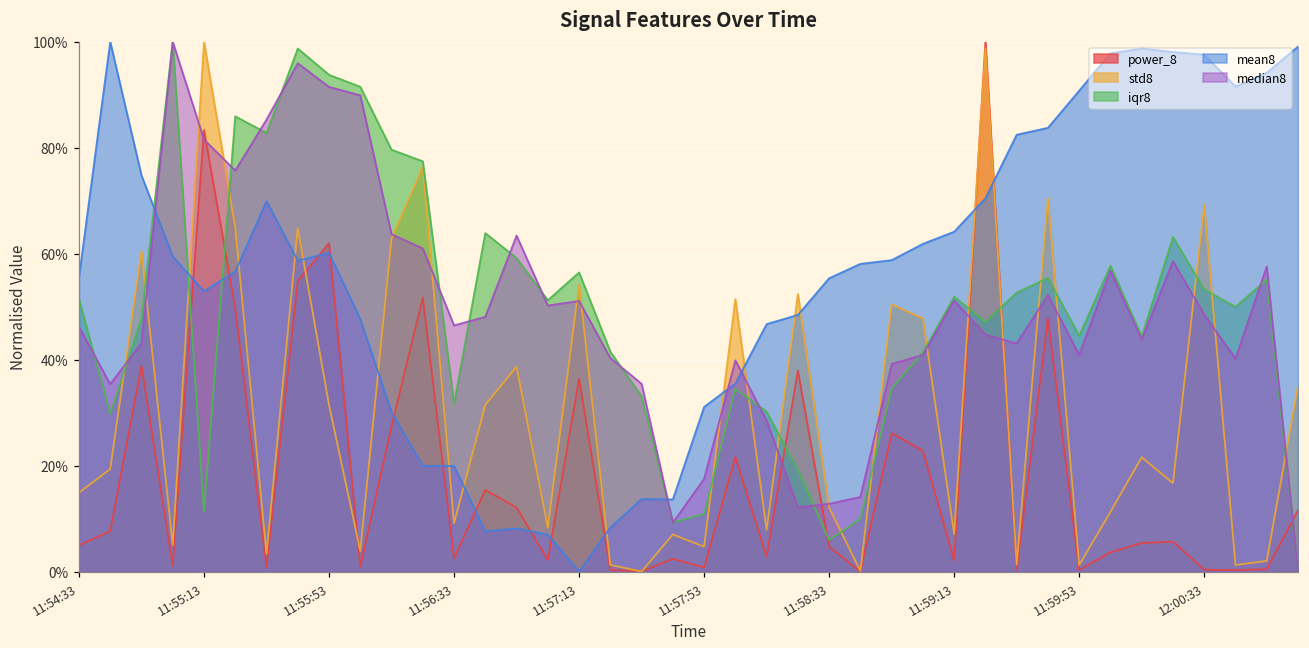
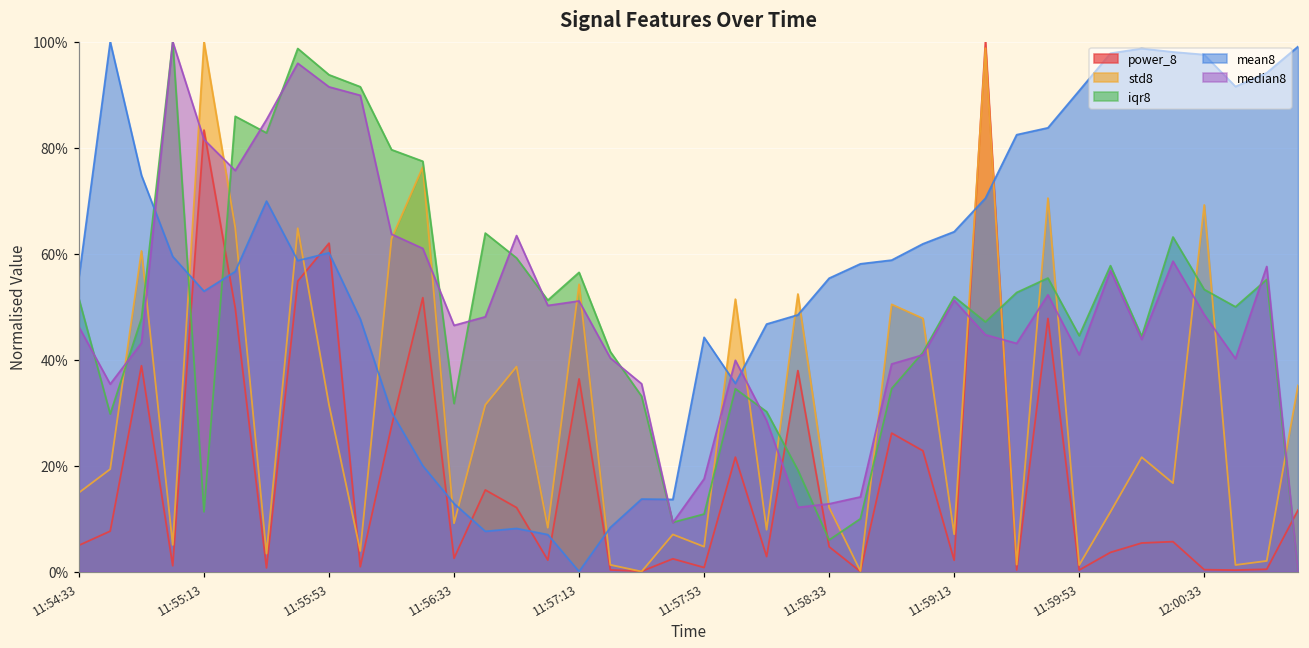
mean8, 11:56:33: 20% -> 13%
mean8, 11:57:53: 31% -> 44%
